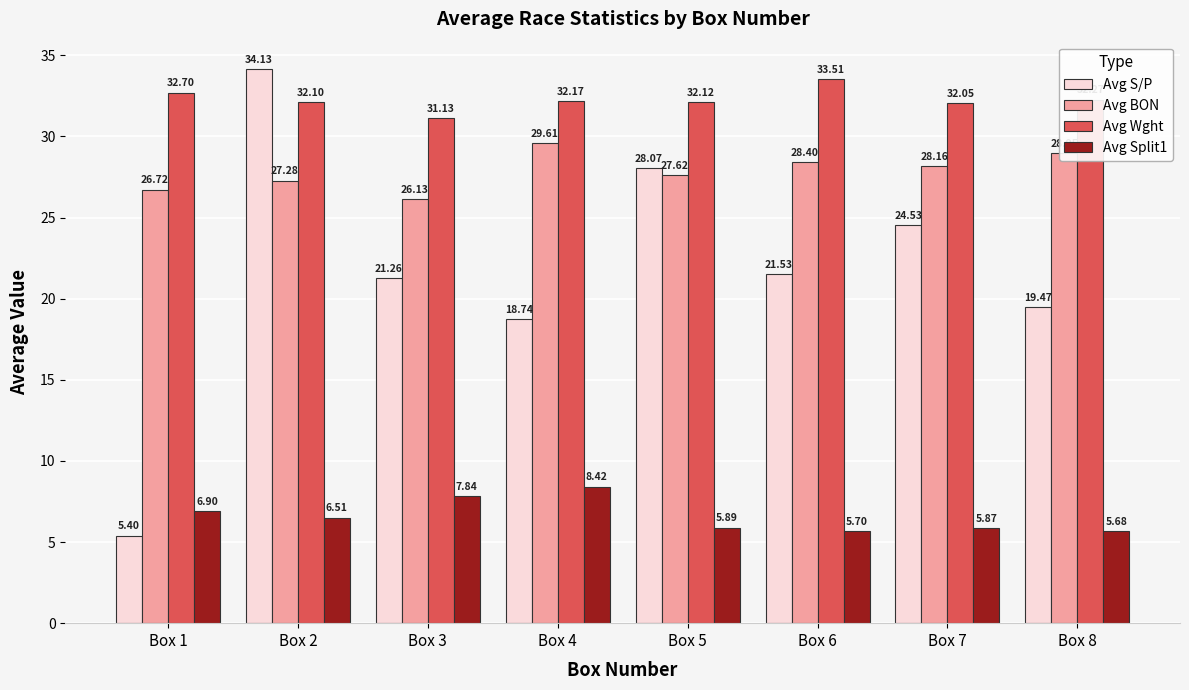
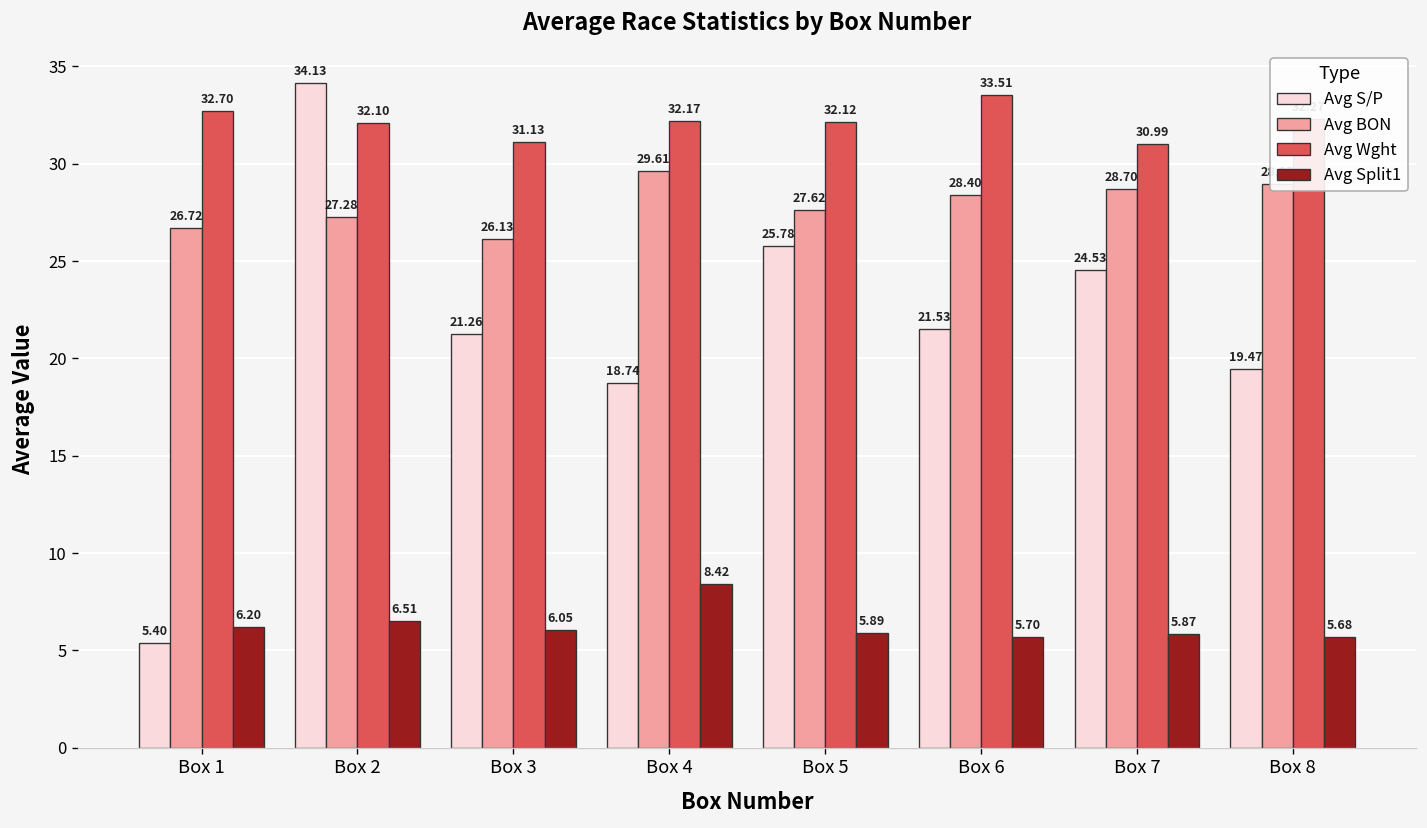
Avg Split1, Box 1: 6.90 -> 6.20
Avg Split1, Box 3: 7.84 -> 6.05
Avg S/P, Box 5: 28.07 -> 25.78
Avg BON, Box 7: 28.16 -> 28.70
Avg Wght, Box 7: 32.05 -> 30.99
